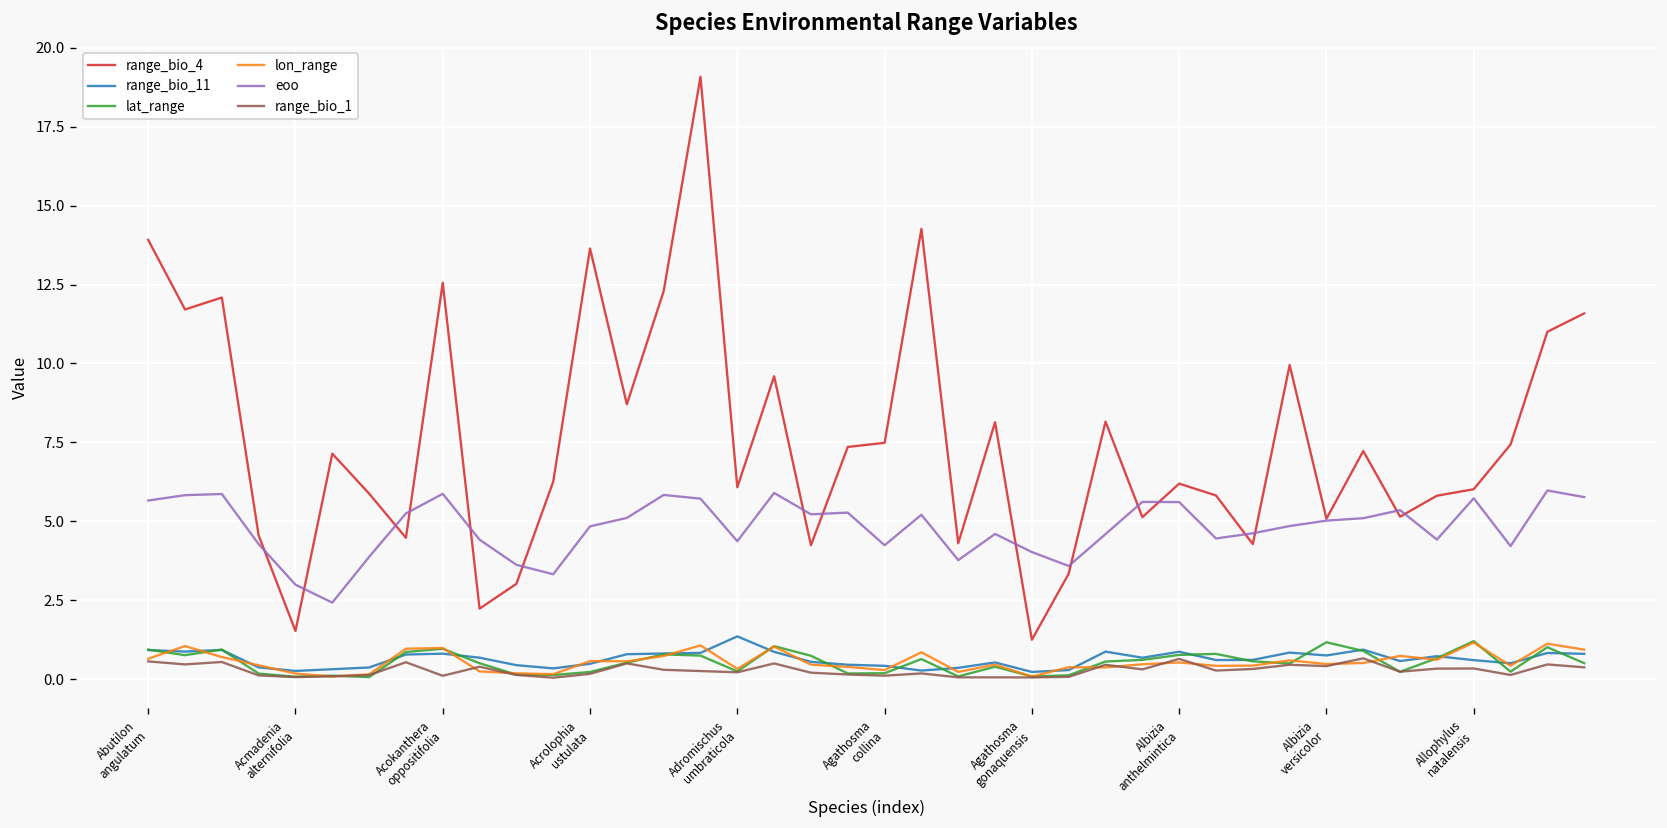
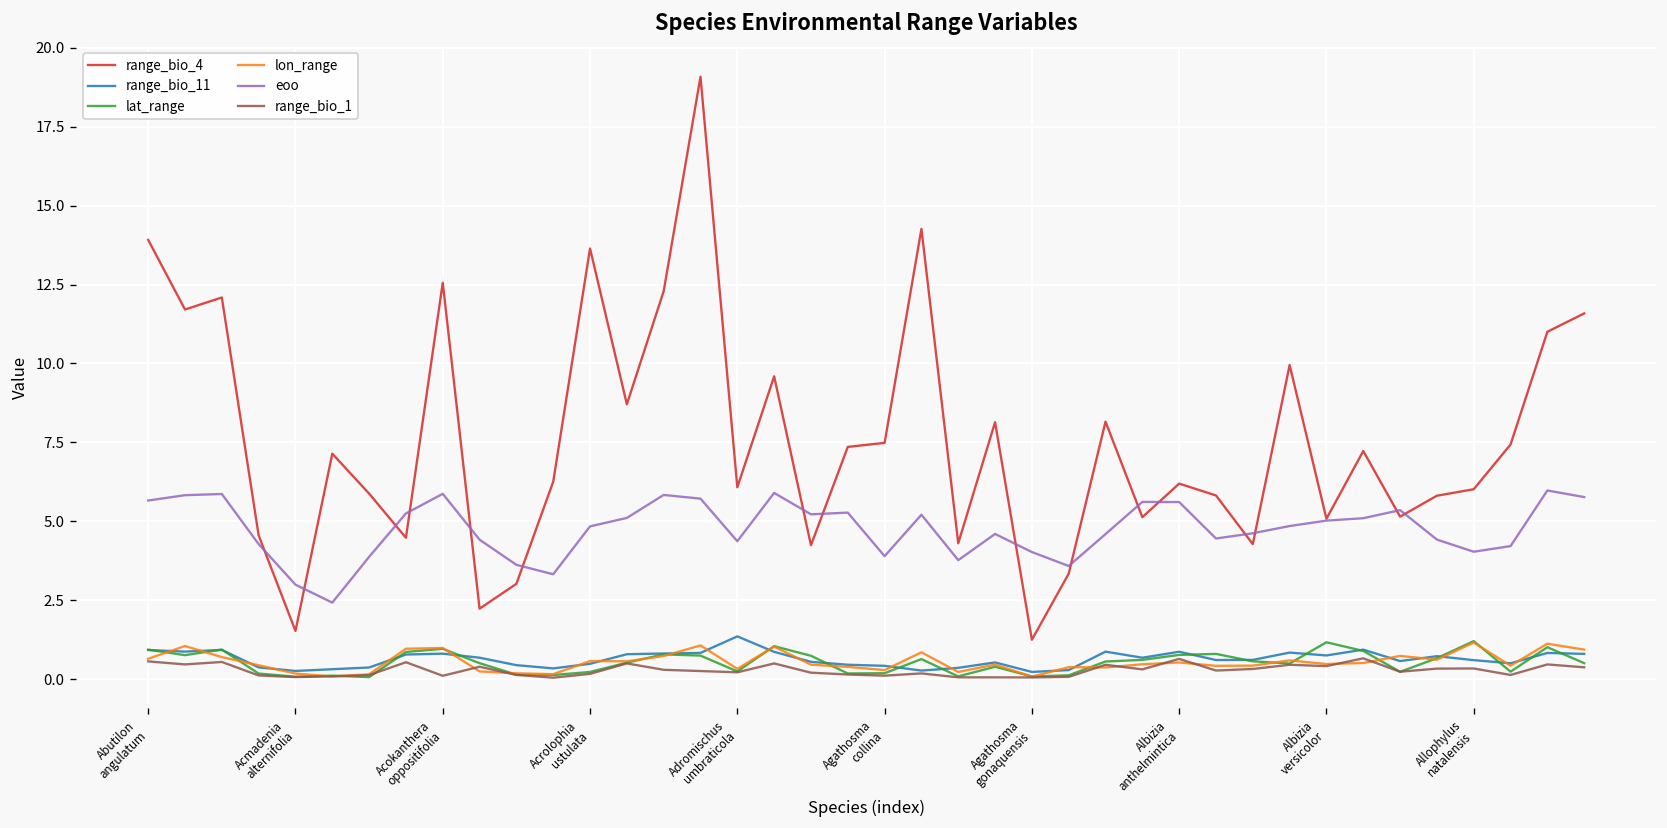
eoo, Agathosma collina: 4.2 -> 3.9
eoo, Allophylus natalensis: 5.7 -> 4.0
